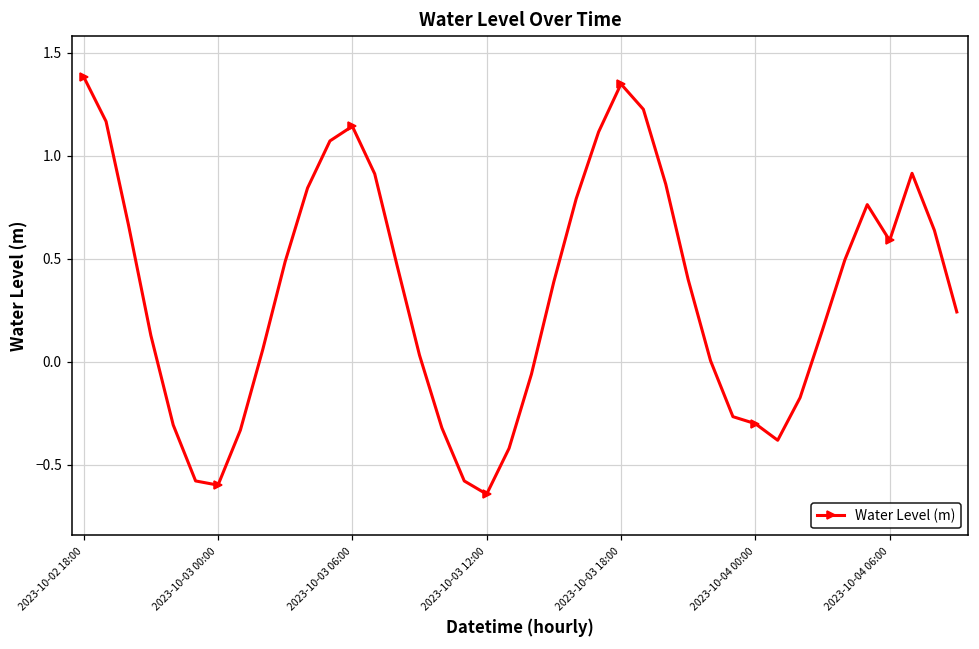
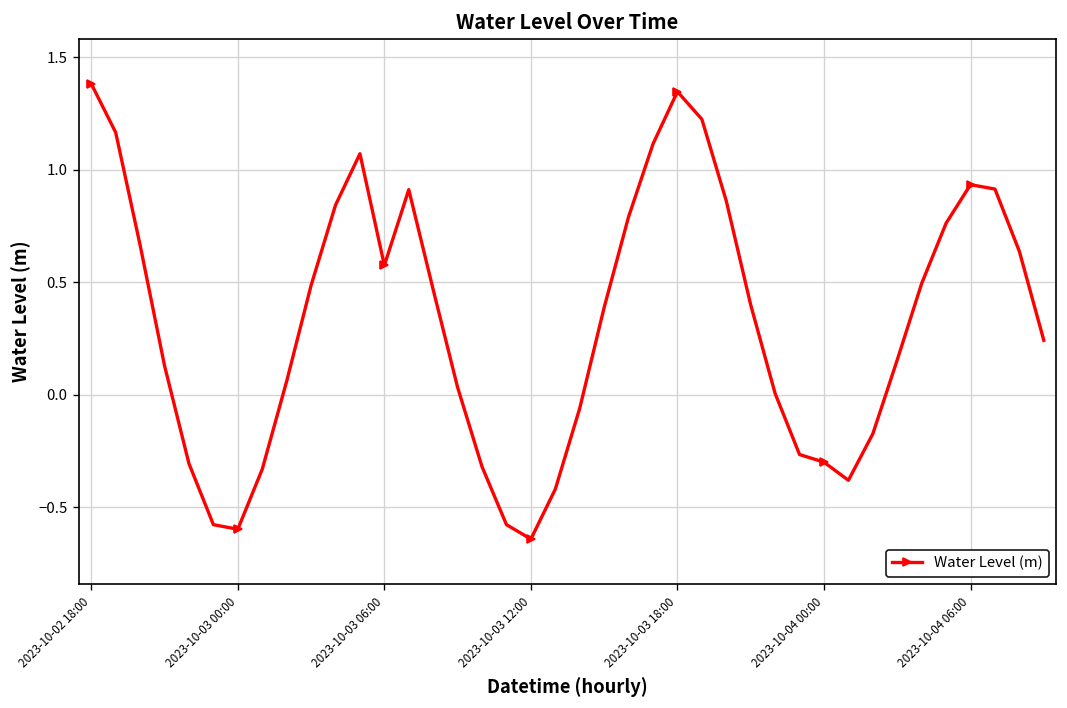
2023-10-03 06:00: 1.14 -> 0.58
2023-10-04 06:00: 0.59 -> 0.93
